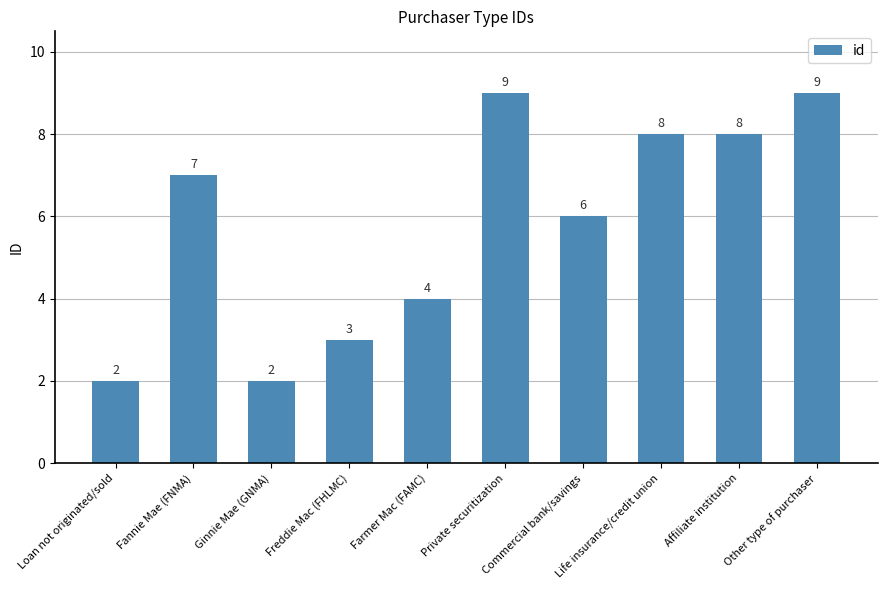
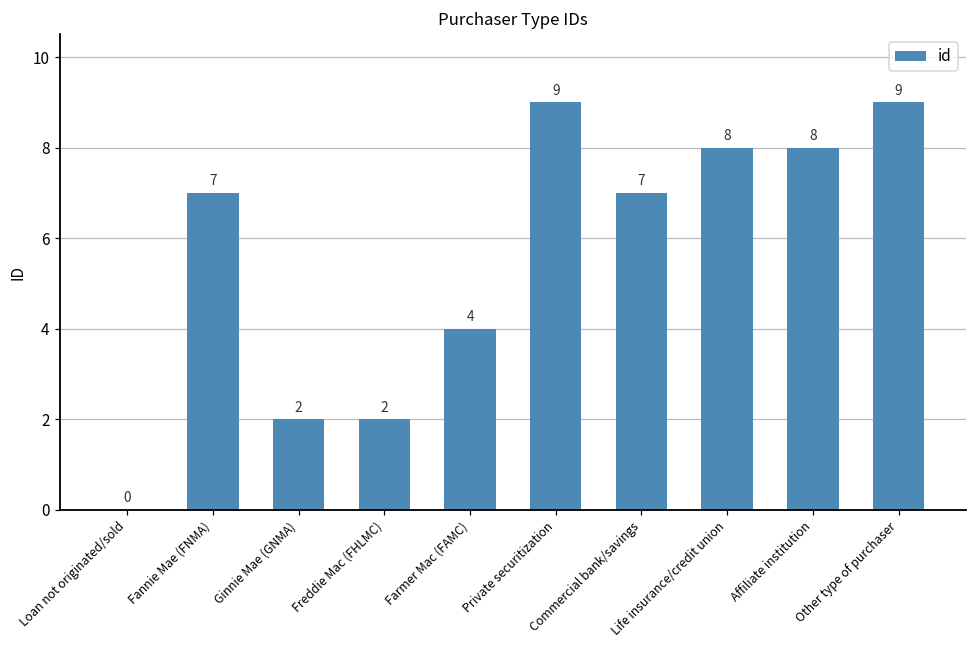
Loan not originated/sold: 2 -> 0
Freddie Mac (FHLMC): 3 -> 2
Commercial bank/savings: 6 -> 7
